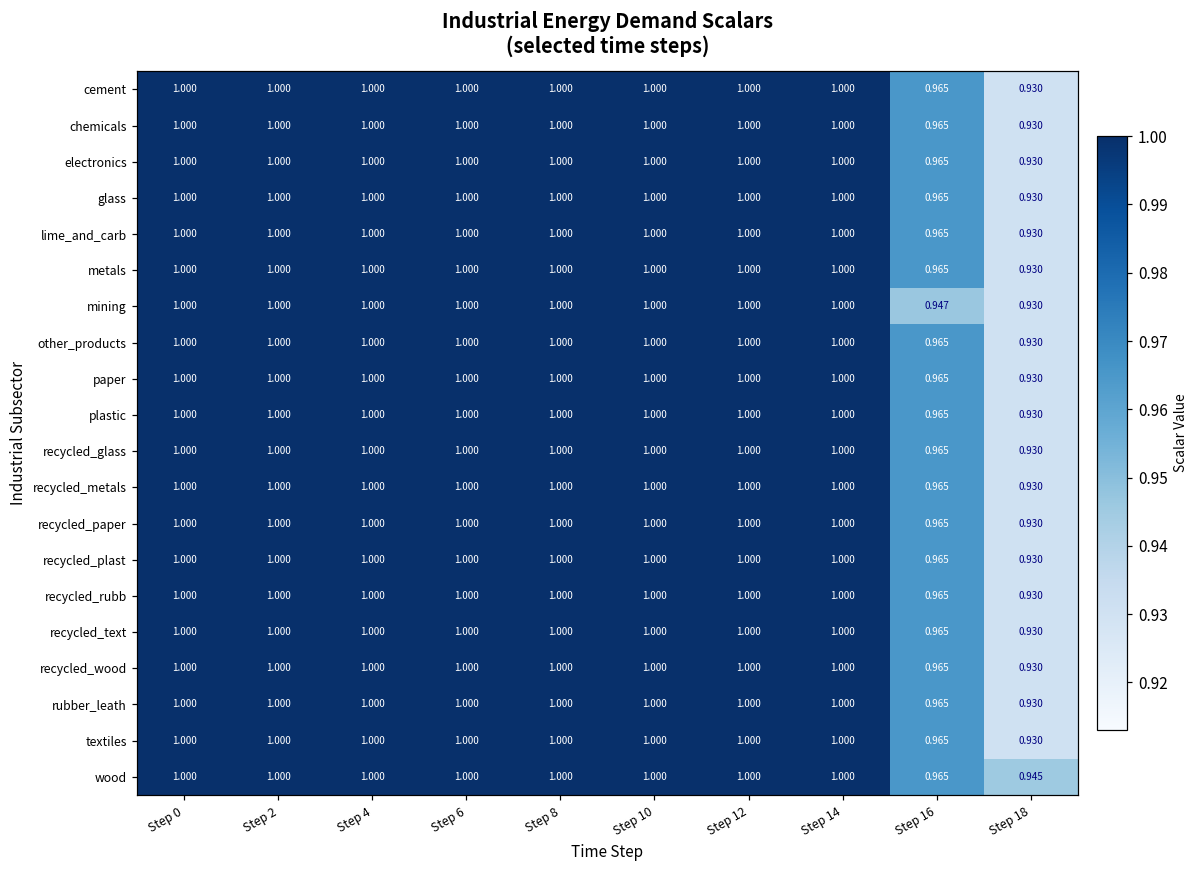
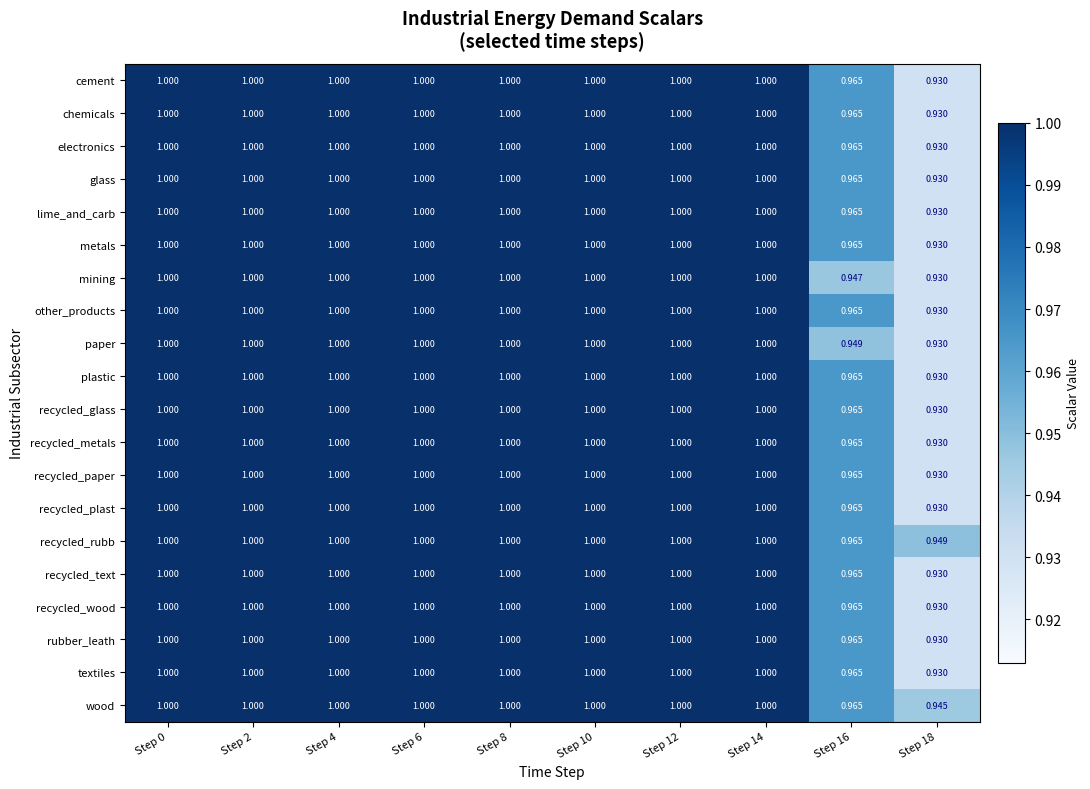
paper, Step 16: 0.965 -> 0.949
recycled_rubb, Step 18: 0.930 -> 0.949
